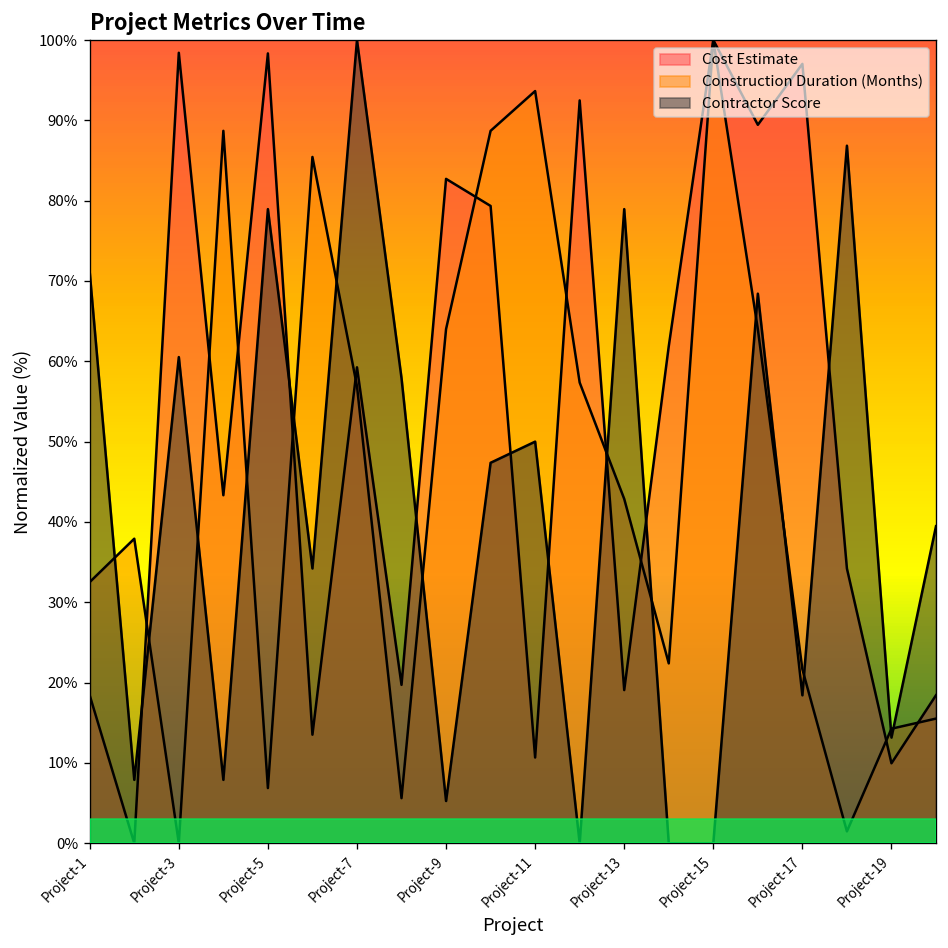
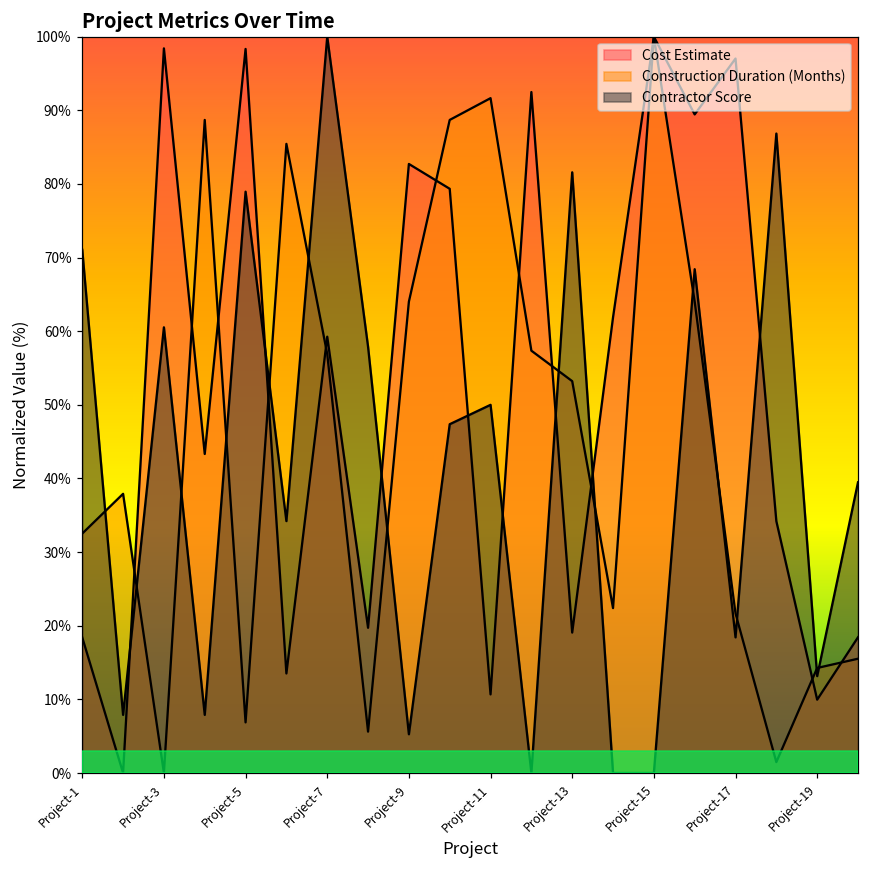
Construction Duration (Months), Project-11: 94% -> 92%
Construction Duration (Months), Project-13: 43% -> 53%
Contractor Score, Project-13: 79% -> 82%
